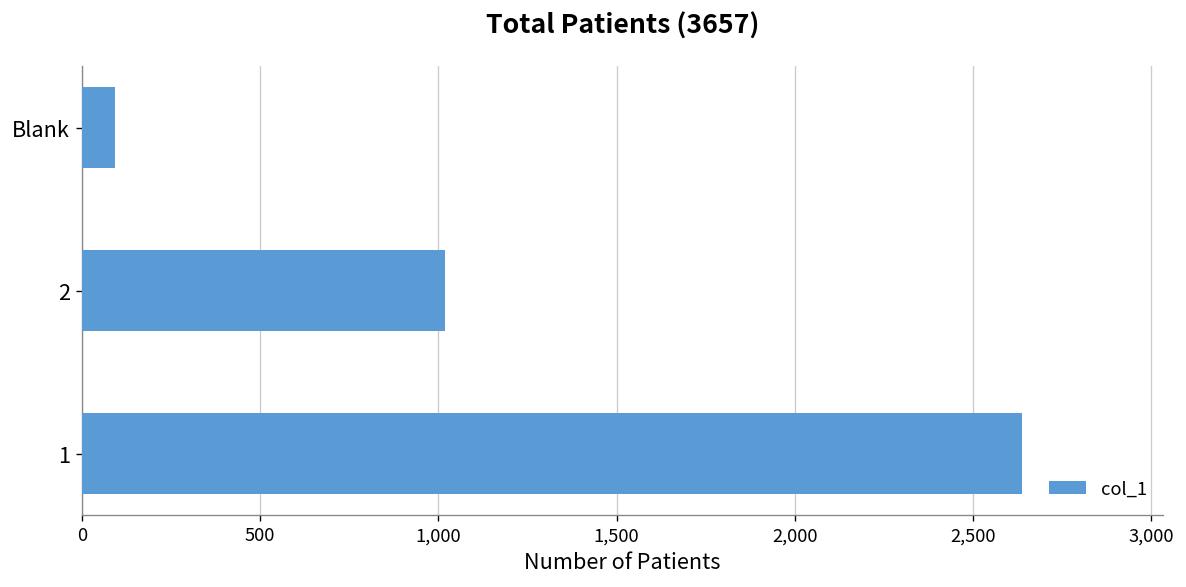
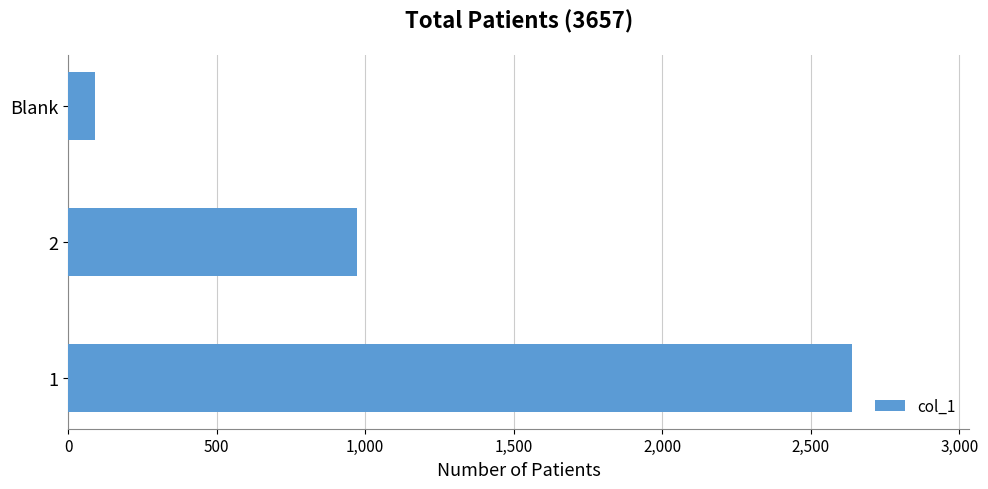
2: 1,020 -> 970
